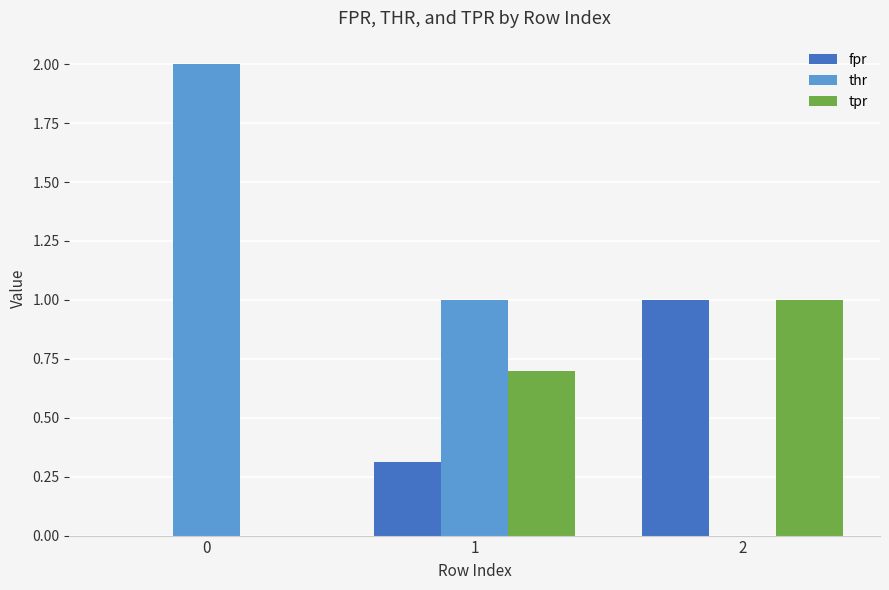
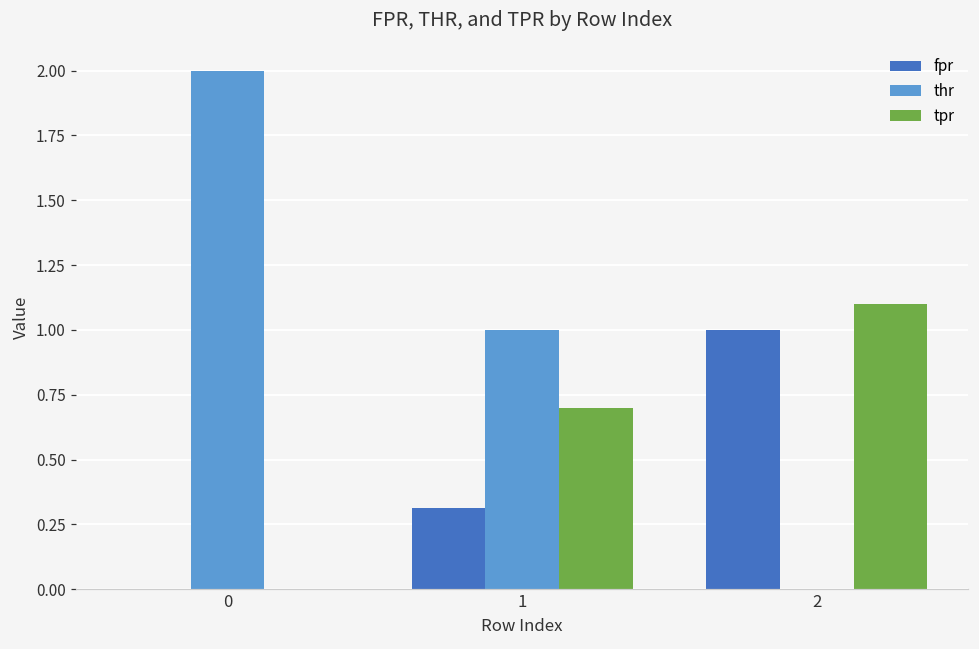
tpr, 2: 1.0 -> 1.1
